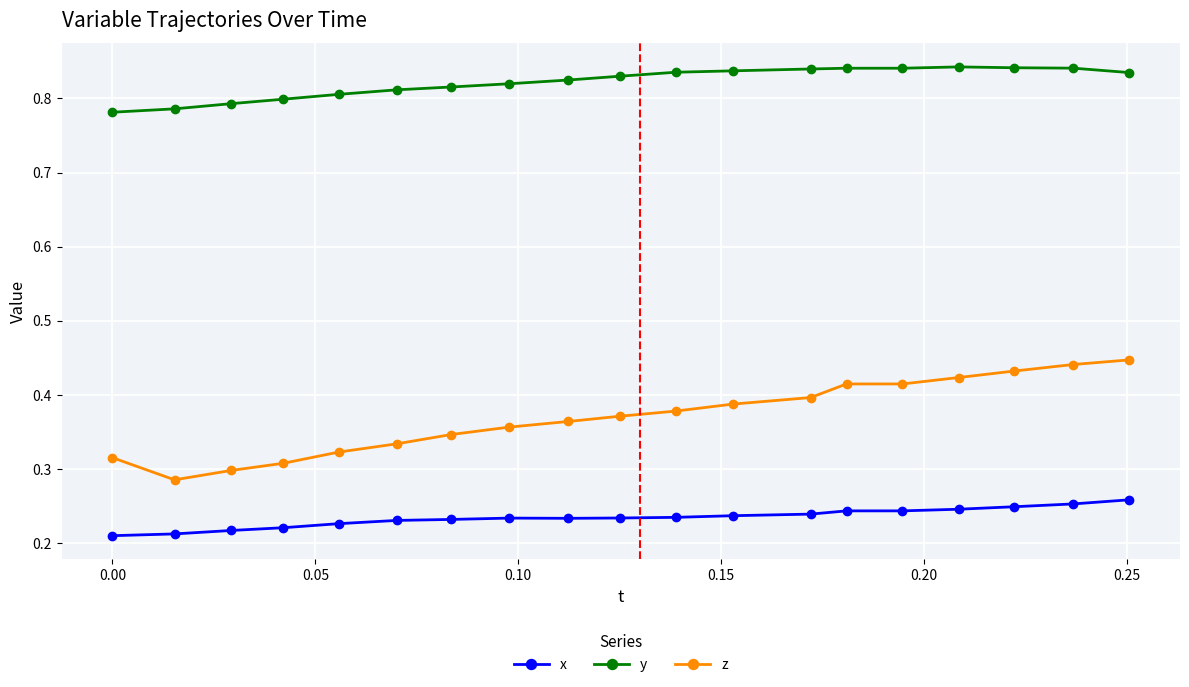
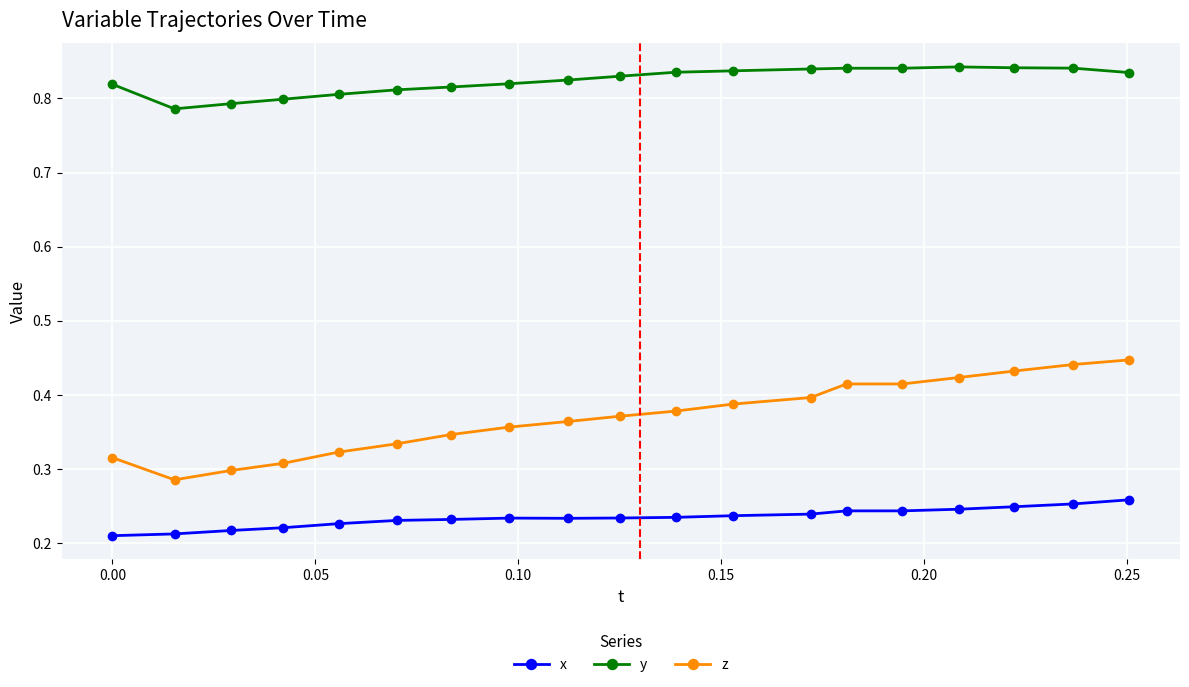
y, 0.00: 0.78 -> 0.82
